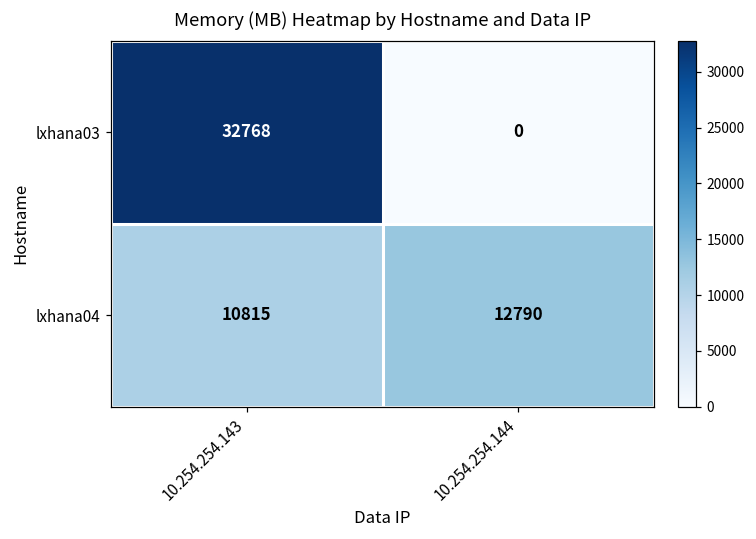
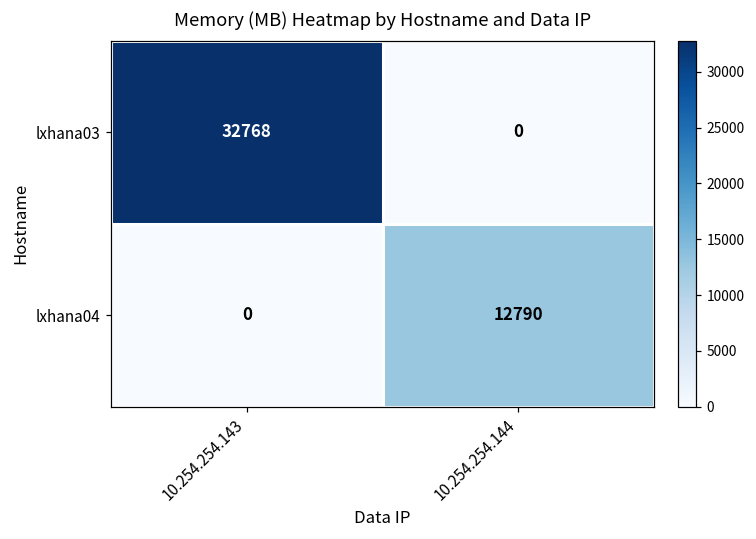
lxhana04, 10.254.254.143: 10815 -> 0
